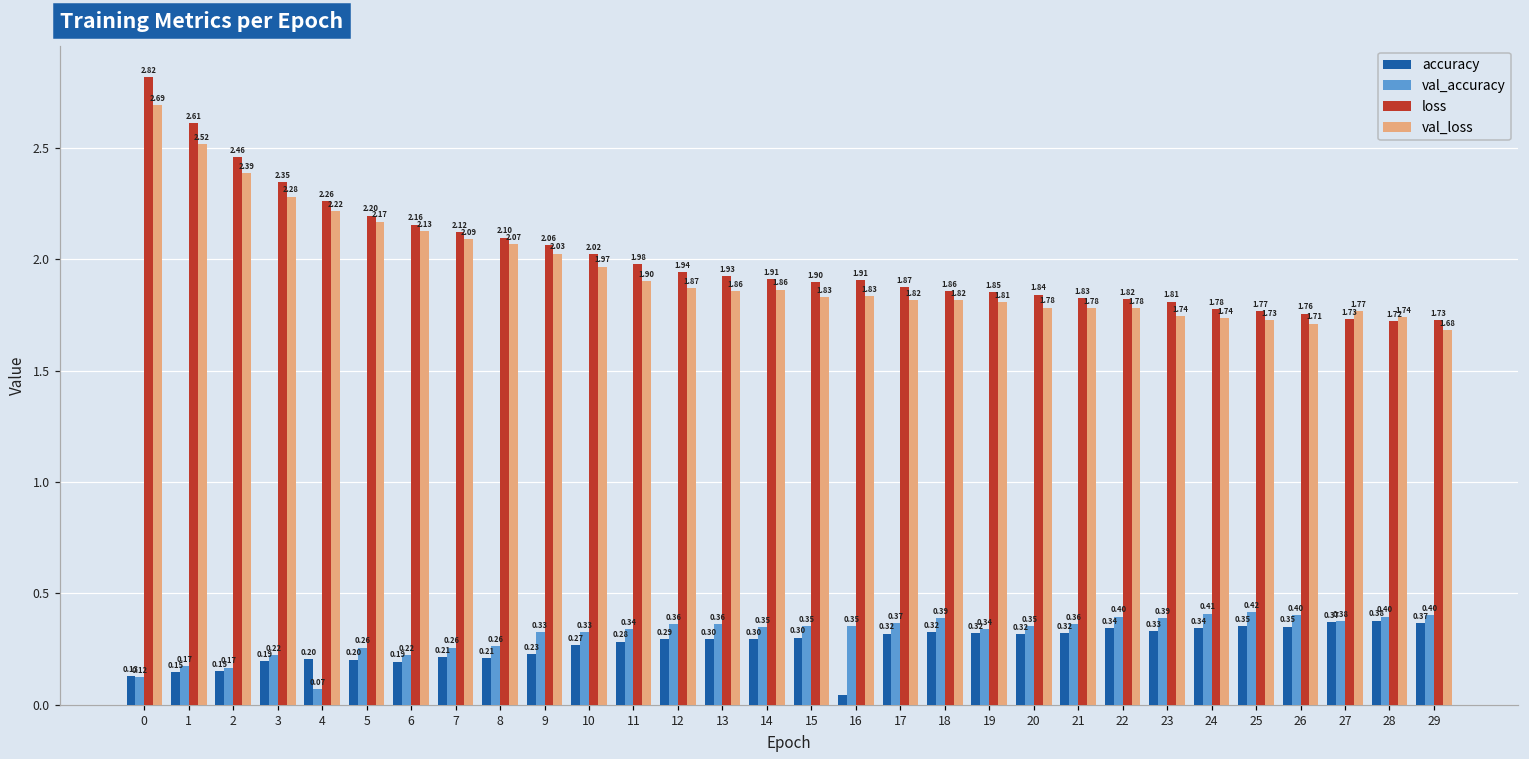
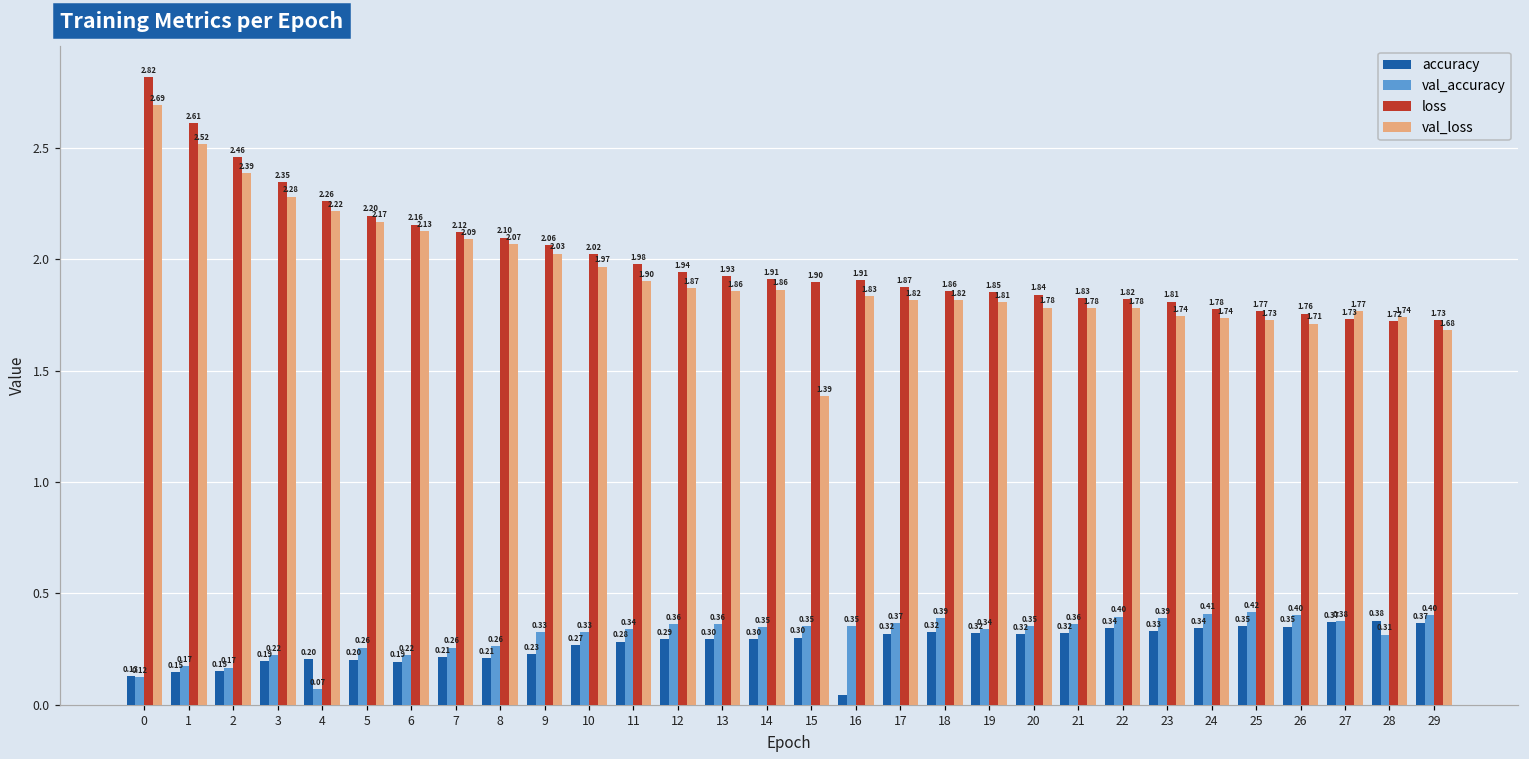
val_loss, 15: 1.83 -> 1.39
val_accuracy, 28: 0.40 -> 0.31
